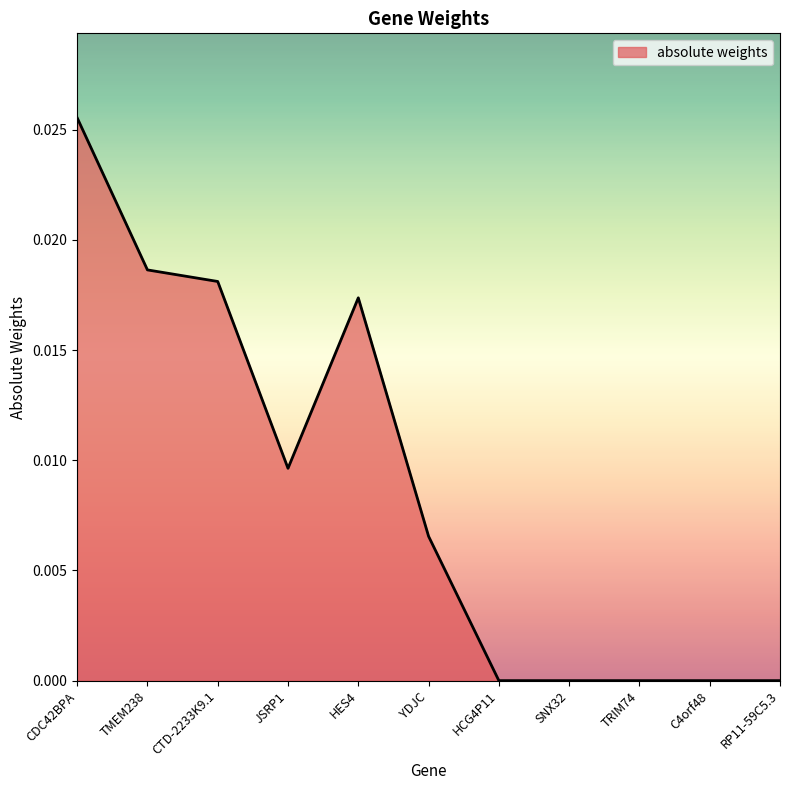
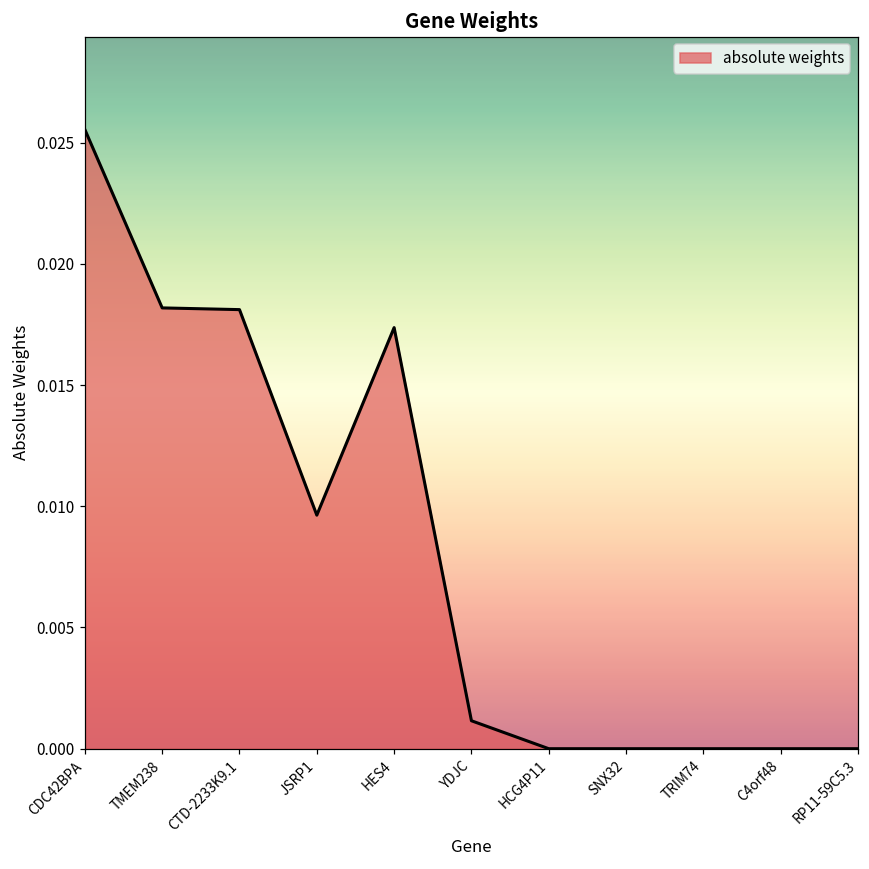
TMEM238: 0.0186 -> 0.0182
YDJC: 0.0065 -> 0.0012
